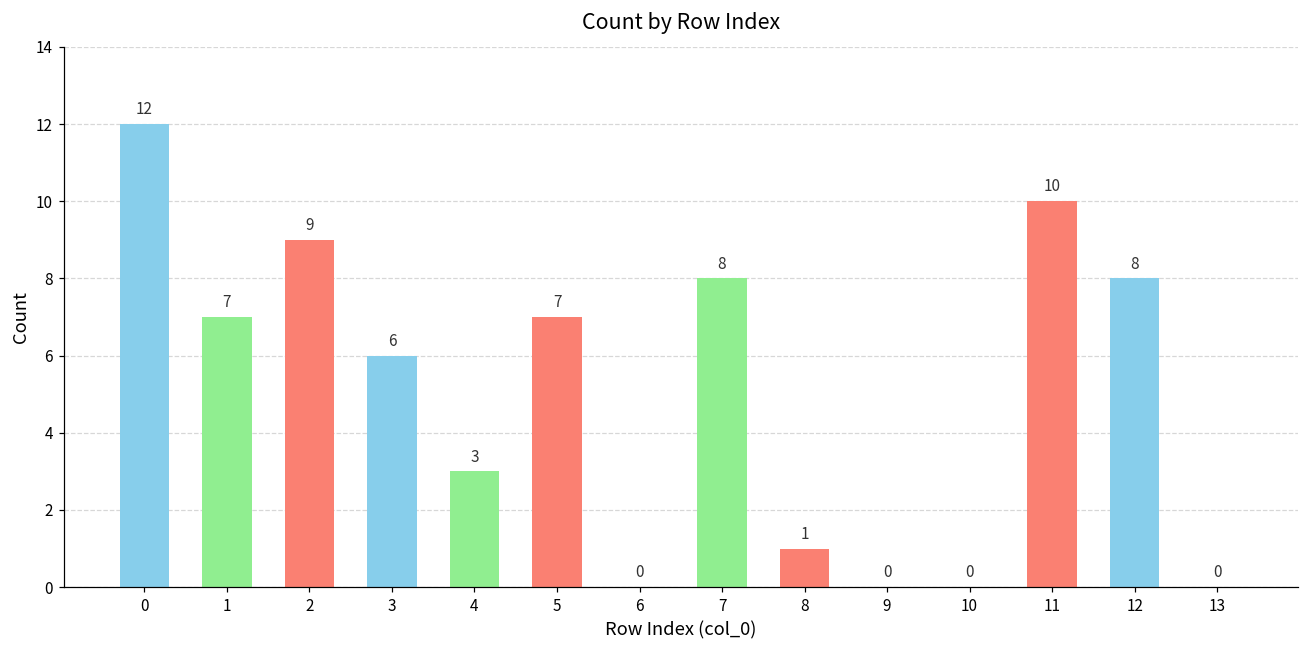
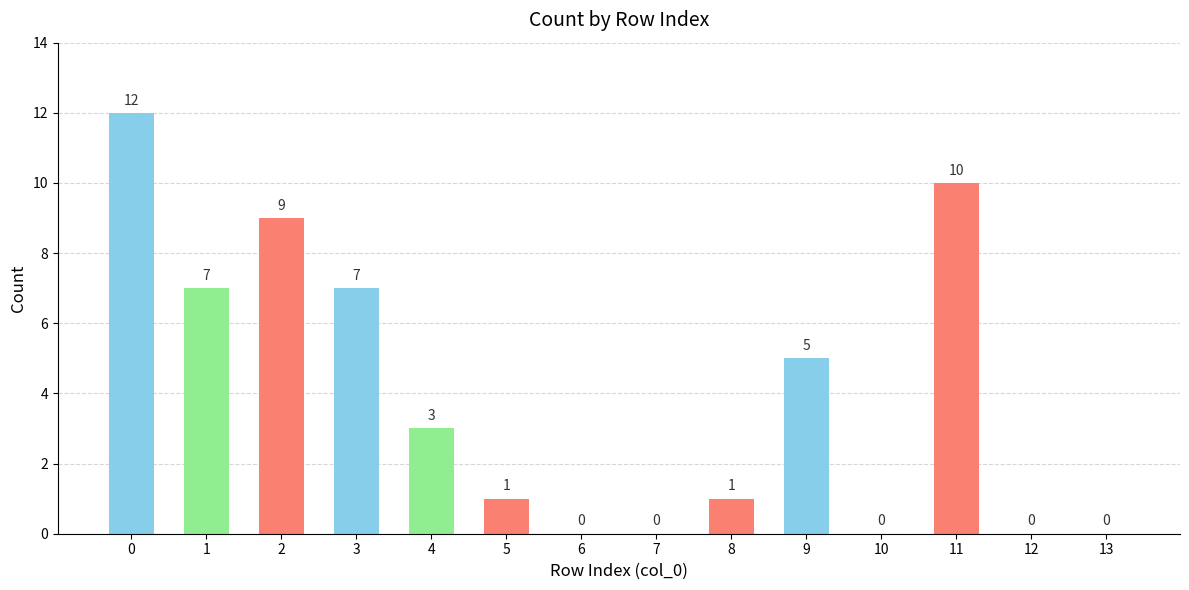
3: 6 -> 7
5: 7 -> 1
7: 8 -> 0
9: 0 -> 5
12: 8 -> 0
